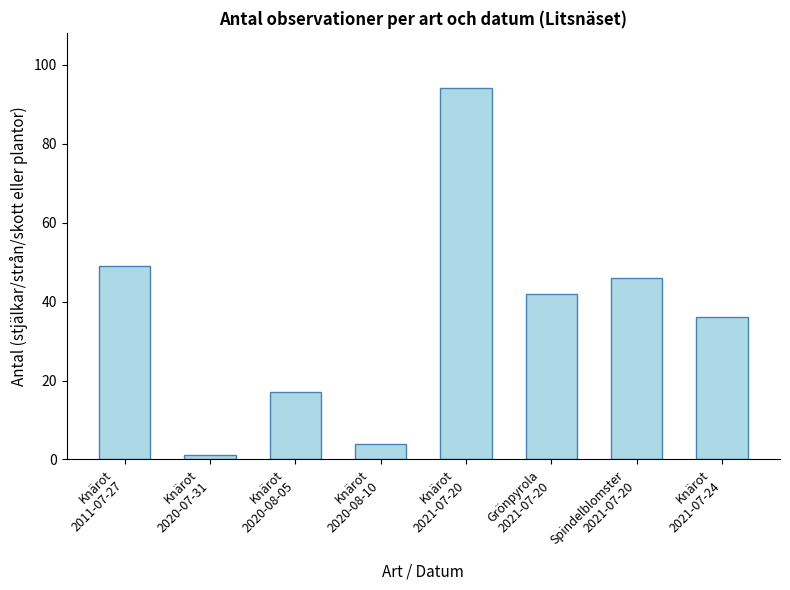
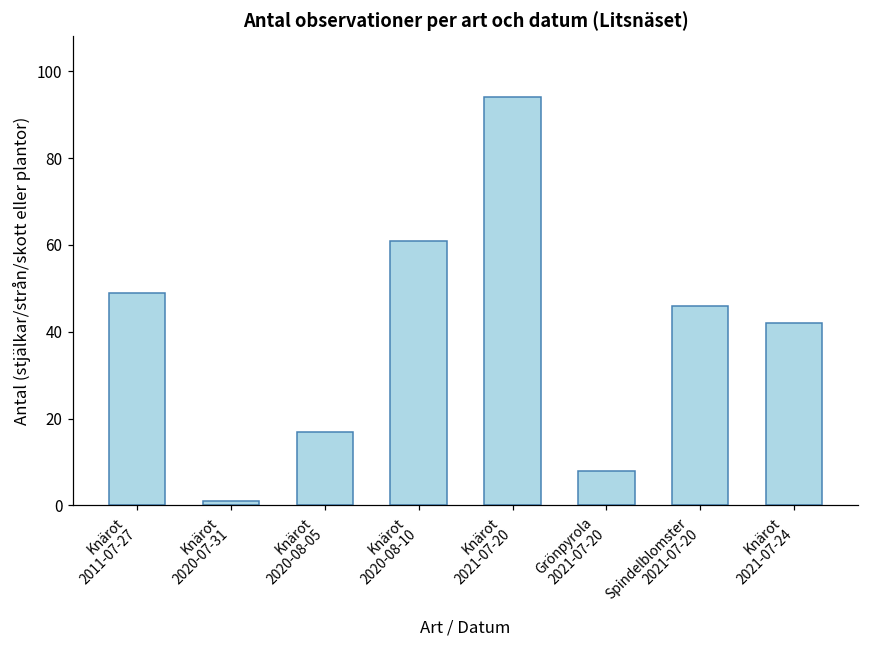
Knärot 2020-08-10: 4 -> 61
Grönpyrola 2021-07-20: 42 -> 8
Knärot 2021-07-24: 36 -> 42
